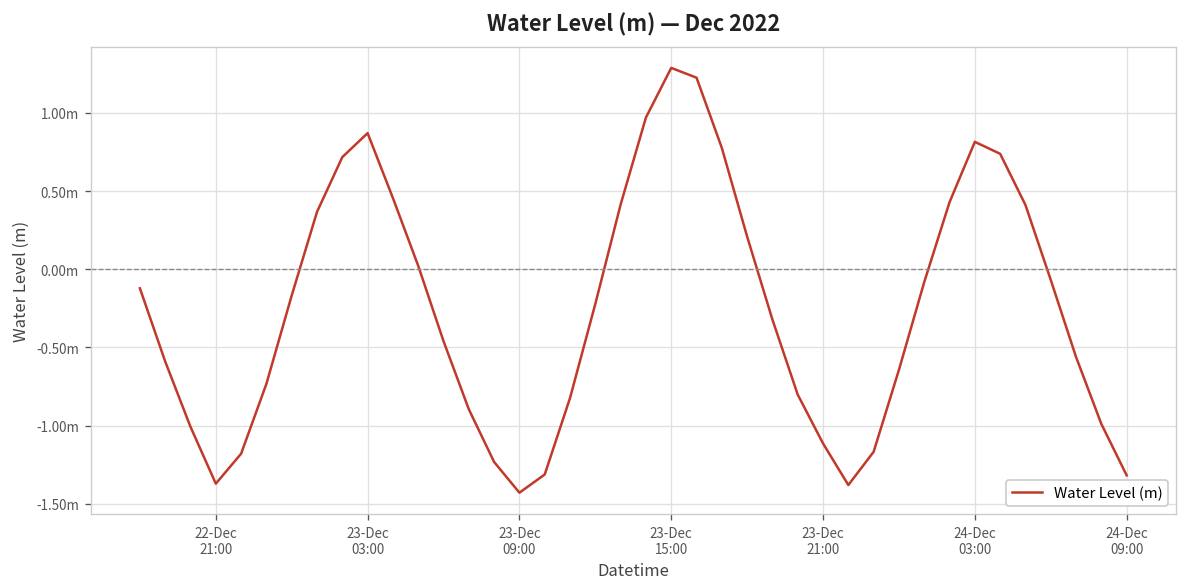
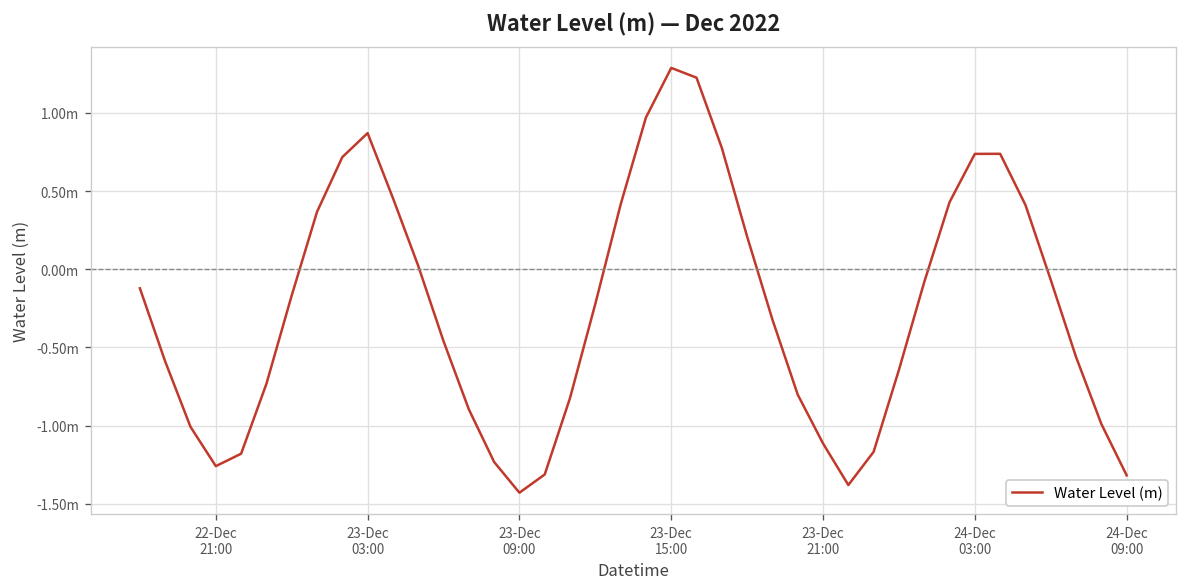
22-Dec 21:00: -1.37m -> -1.26m
24-Dec 03:00: 0.81m -> 0.74m
